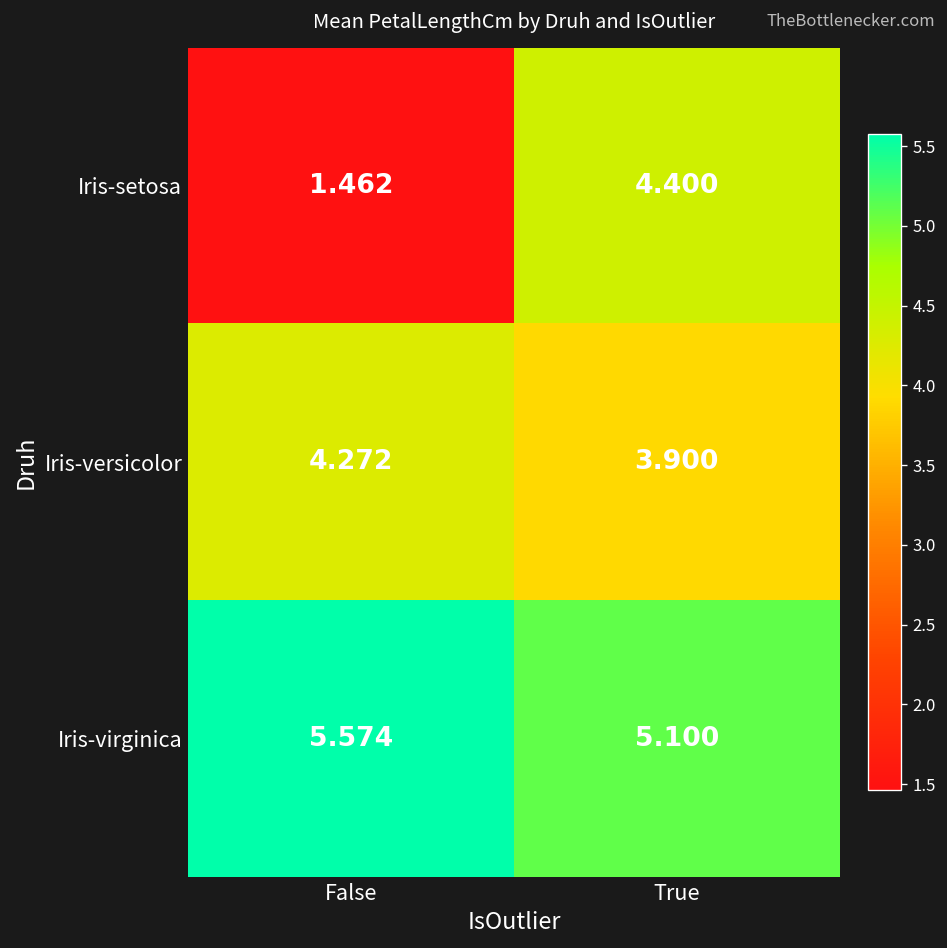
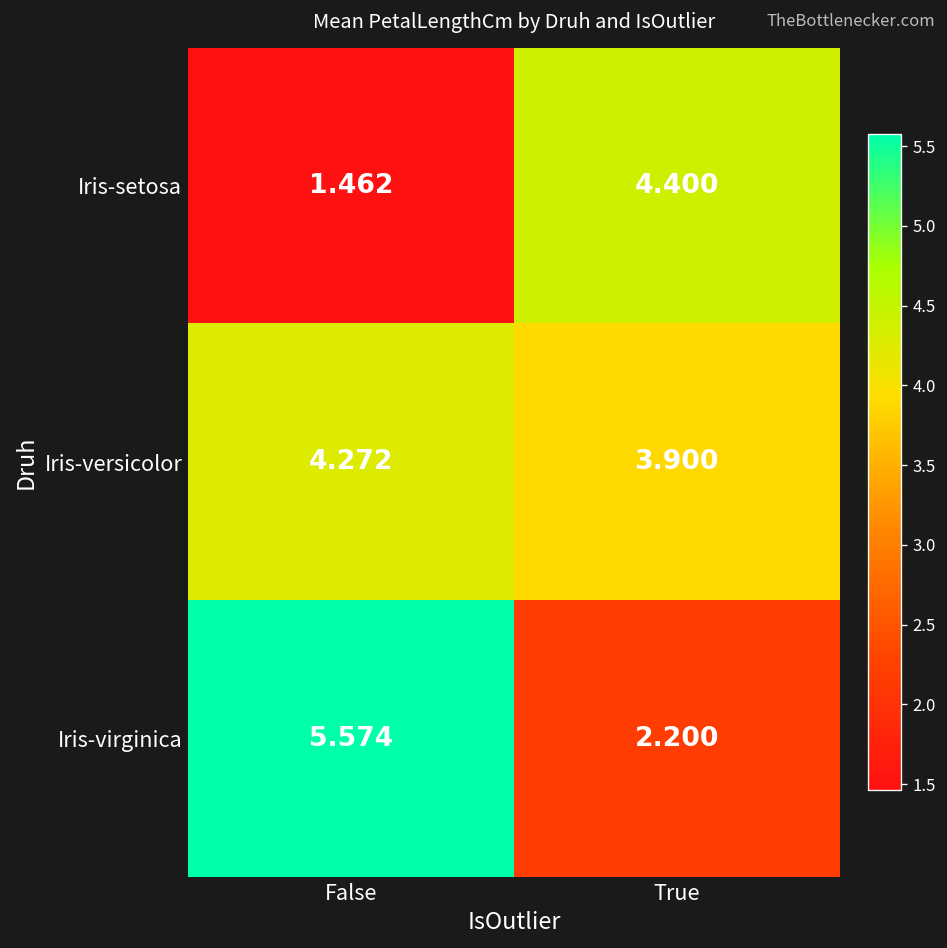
Iris-virginica, True: 5.100 -> 2.200
